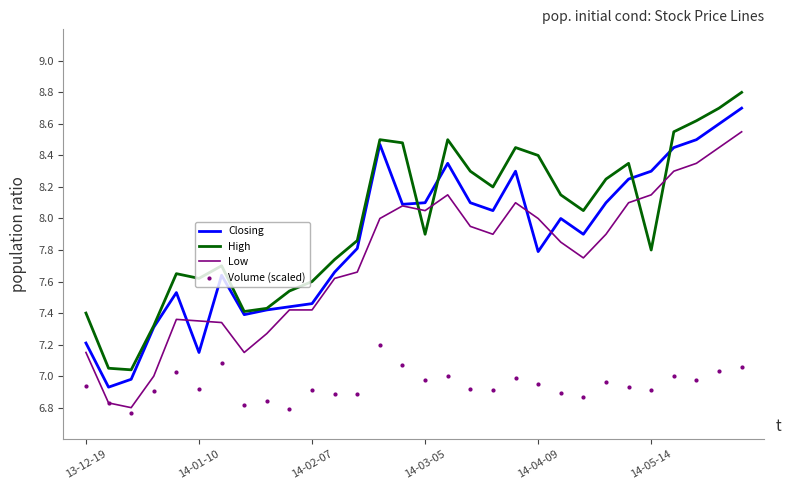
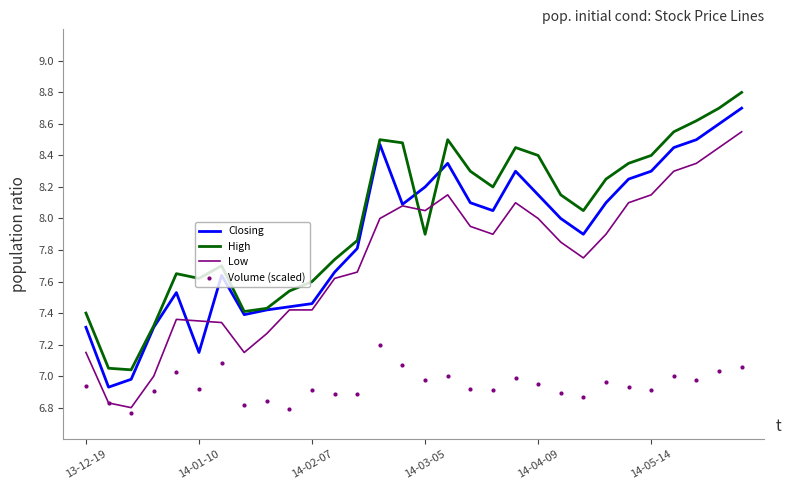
Closing, 13-12-19: 7.21 -> 7.31
Closing, 14-03-05: 8.1 -> 8.2
Closing, 14-04-09: 7.79 -> 8.15
High, 14-05-14: 7.8 -> 8.4
